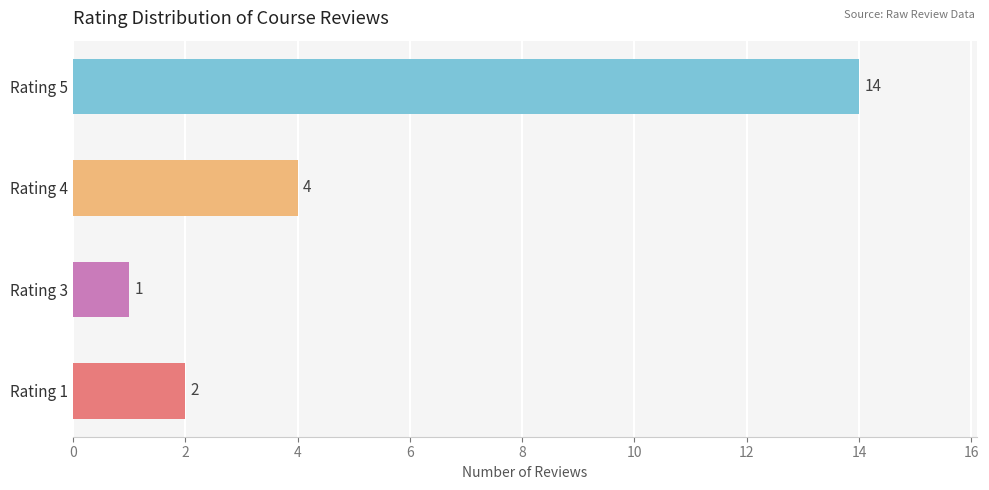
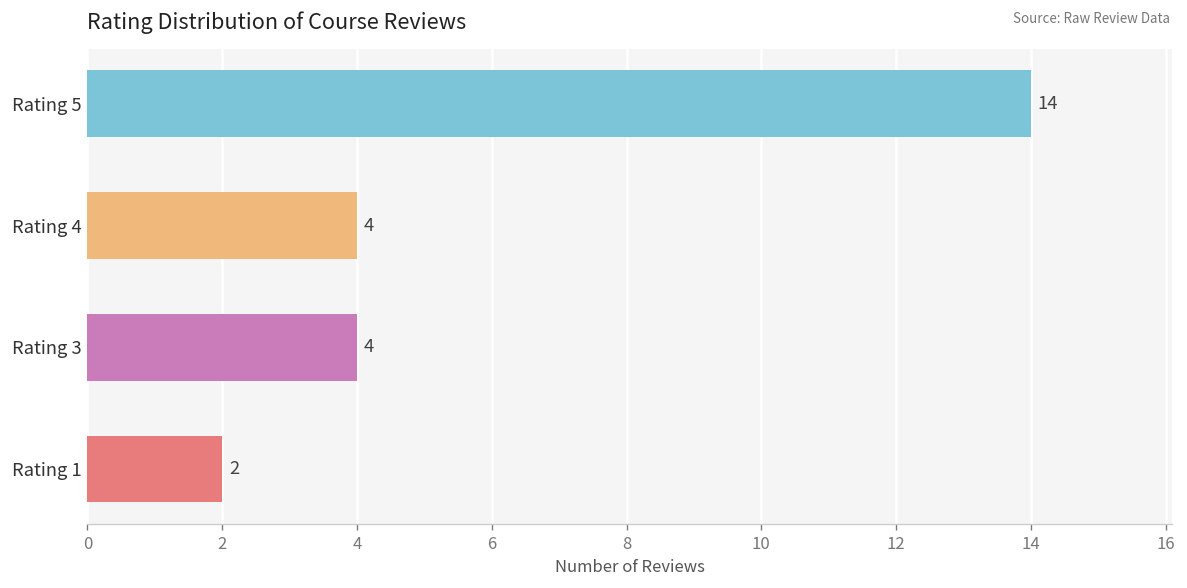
Rating 3: 1 -> 4
